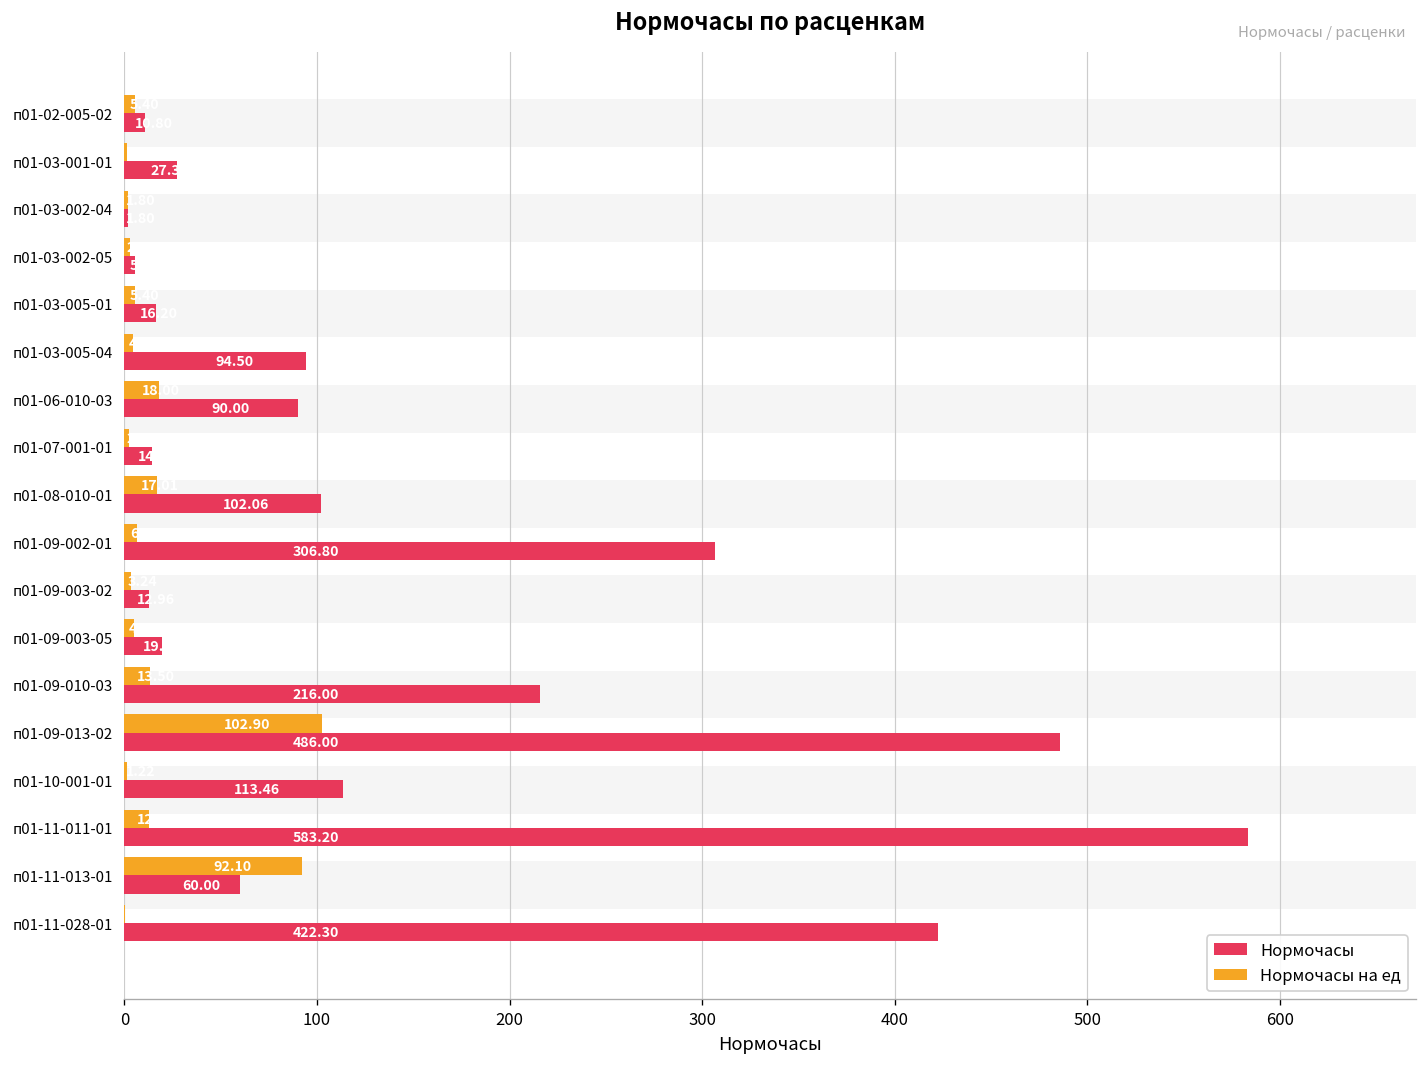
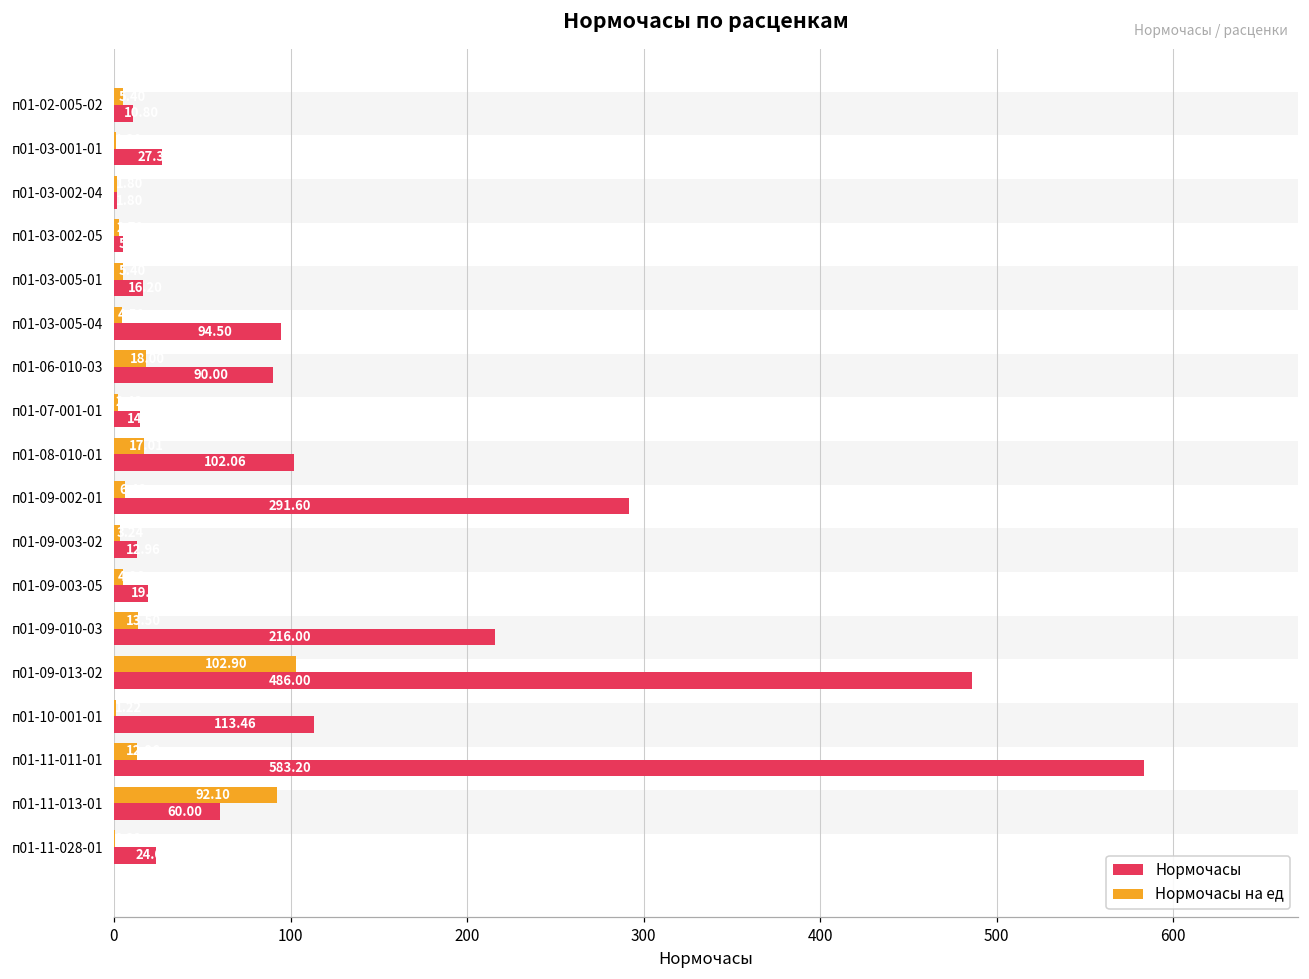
Нормочасы, п01-09-002-01: 306.80 -> 291.60
Нормочасы, п01-11-028-01: 422.30 -> 24.00
